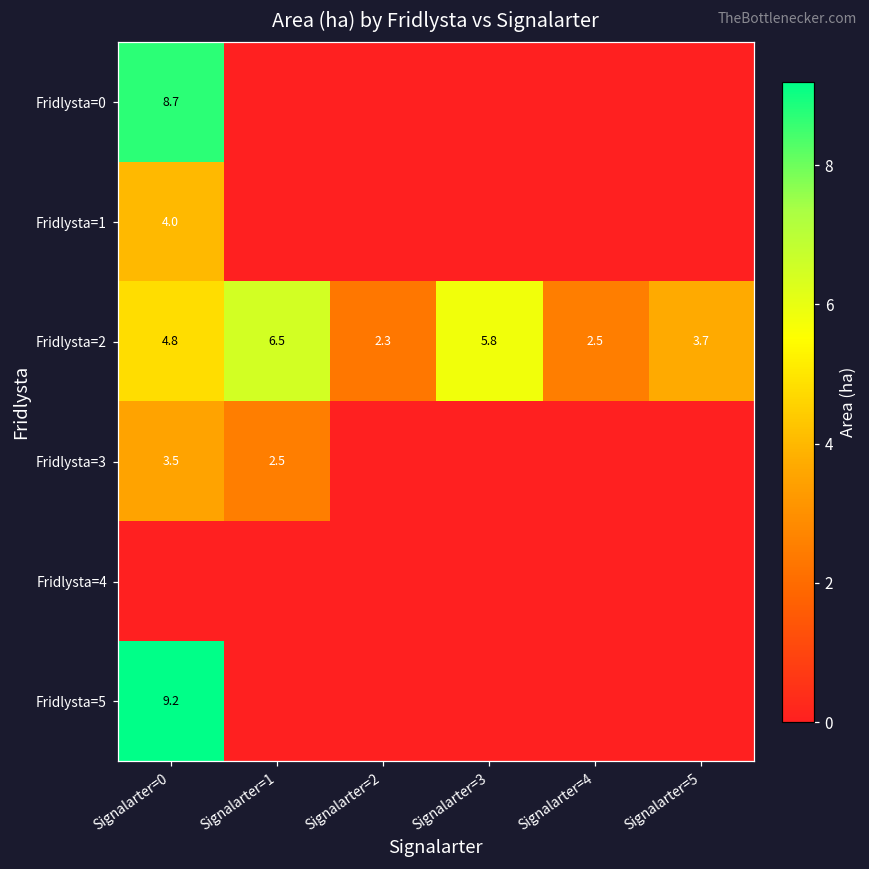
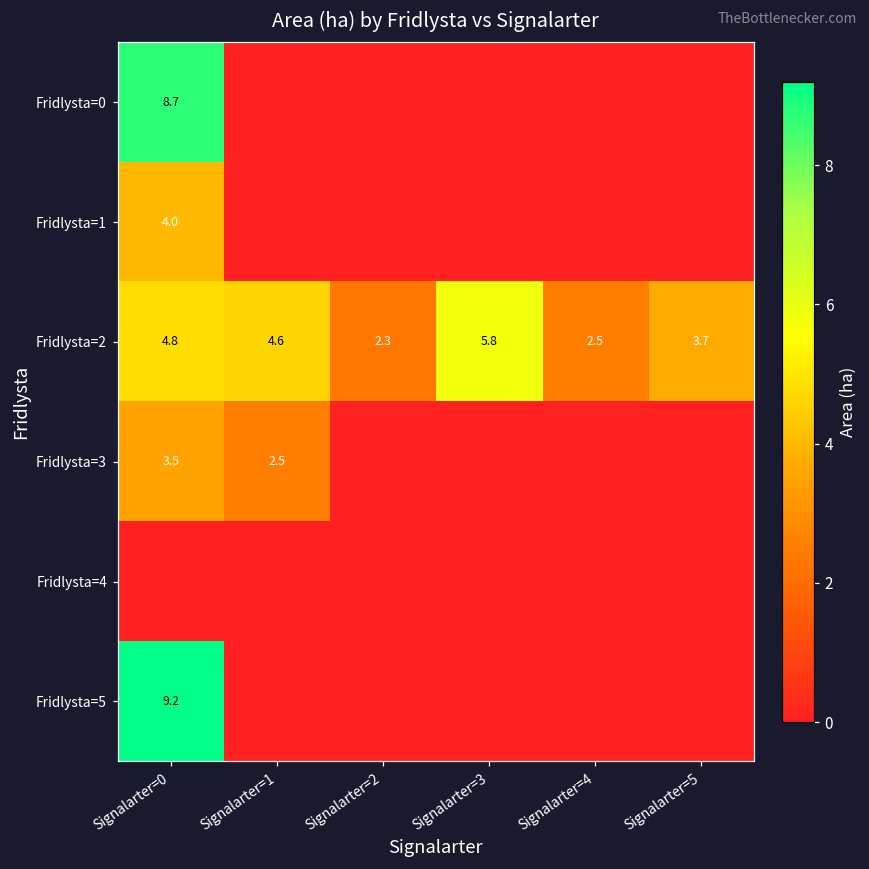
Fridlysta=2, Signalarter=1: 6.5 -> 4.6
